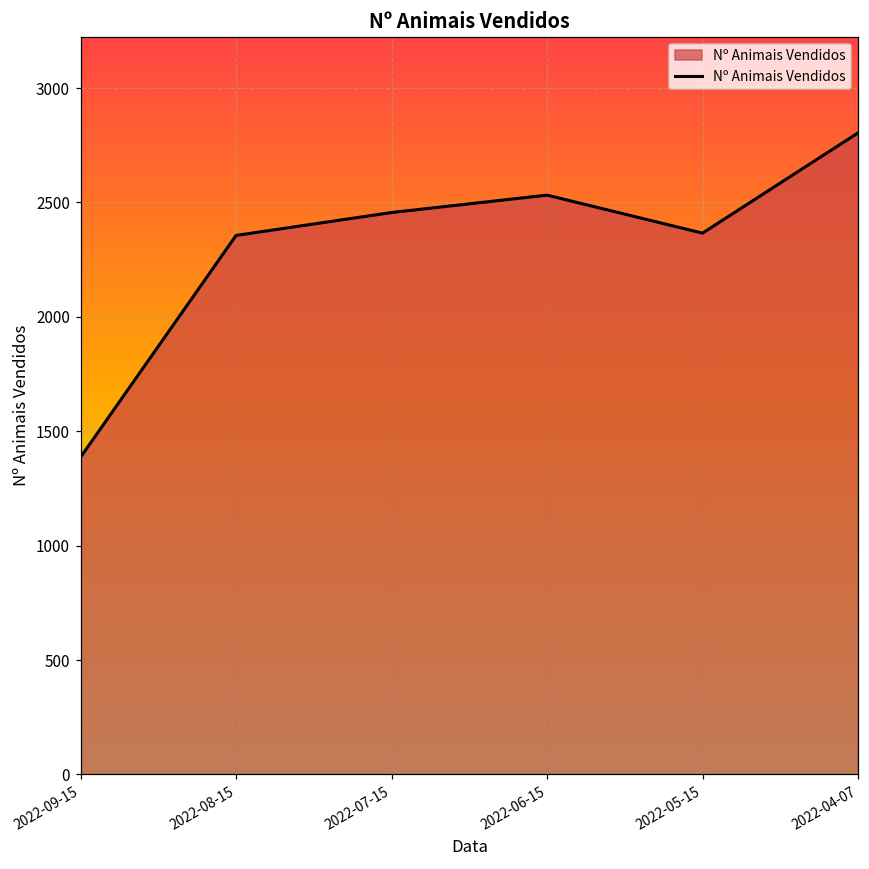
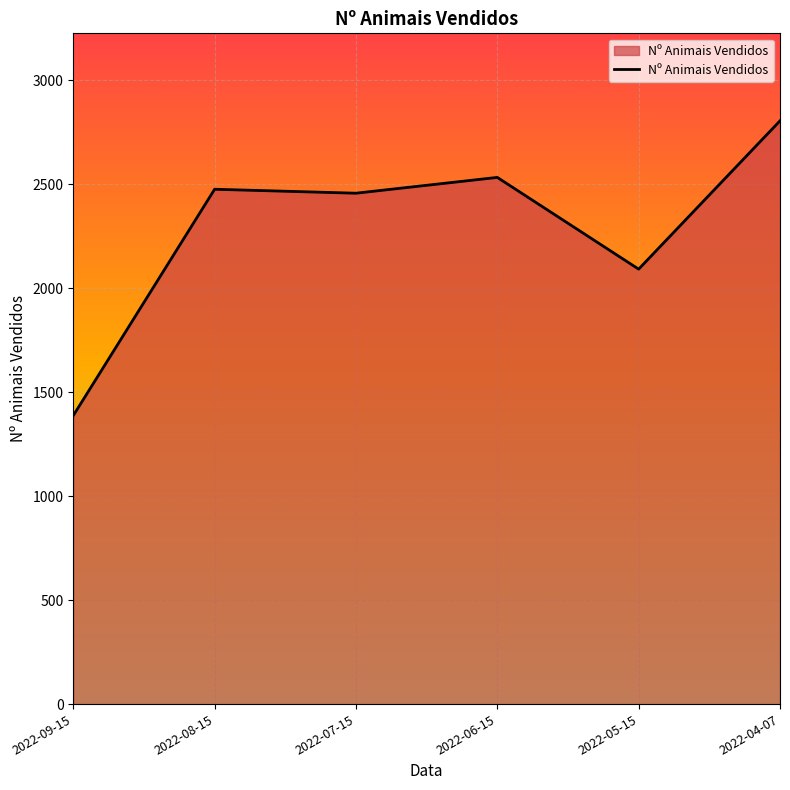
2022-08-15: 2360 -> 2480
2022-05-15: 2370 -> 2090
